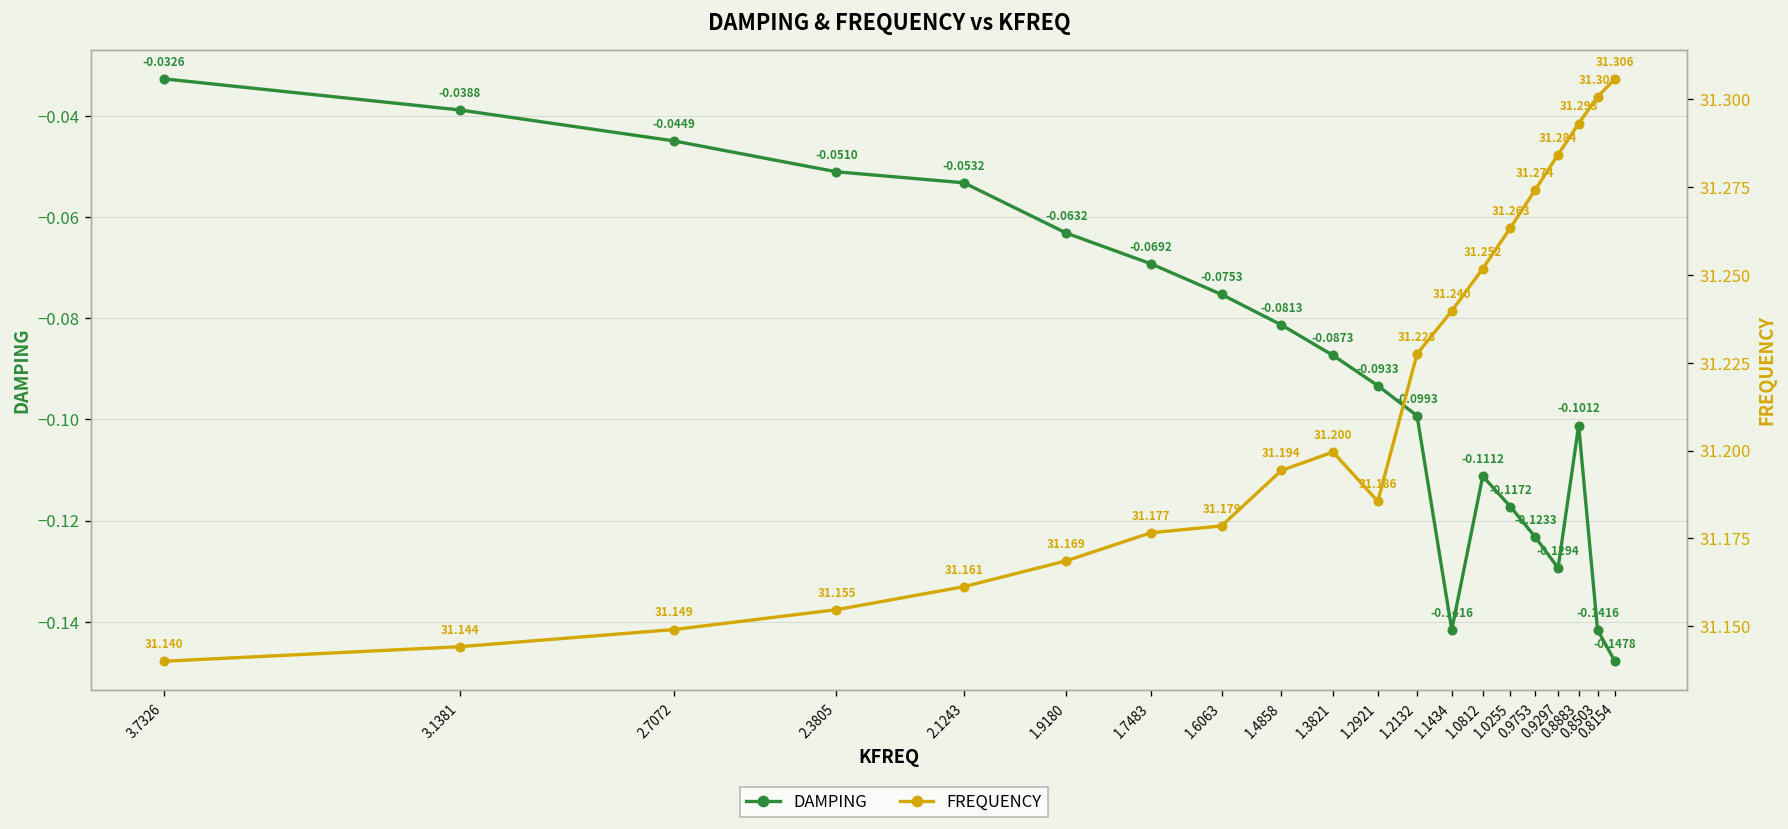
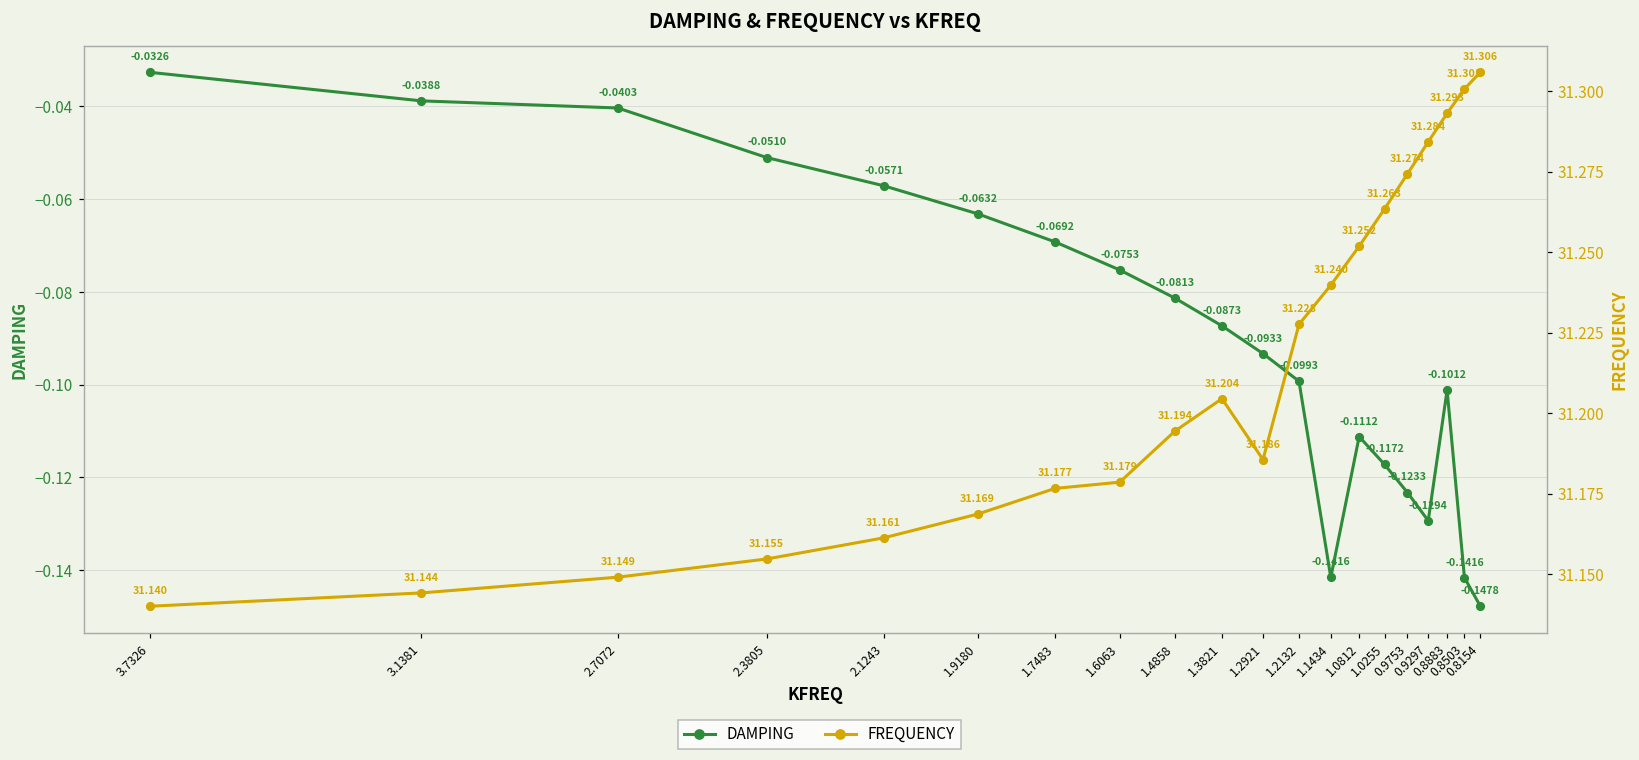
DAMPING, 2.7072: -0.0449 -> -0.0403
DAMPING, 2.1243: -0.0532 -> -0.0571
FREQUENCY, 1.3821: 31.200 -> 31.204
